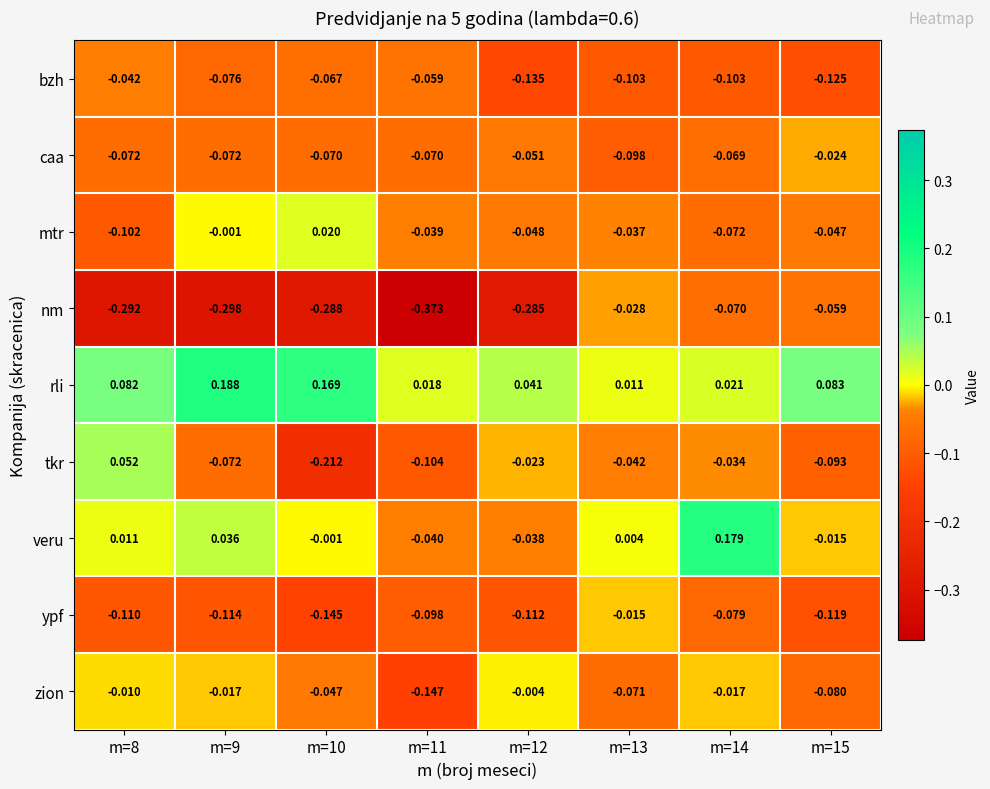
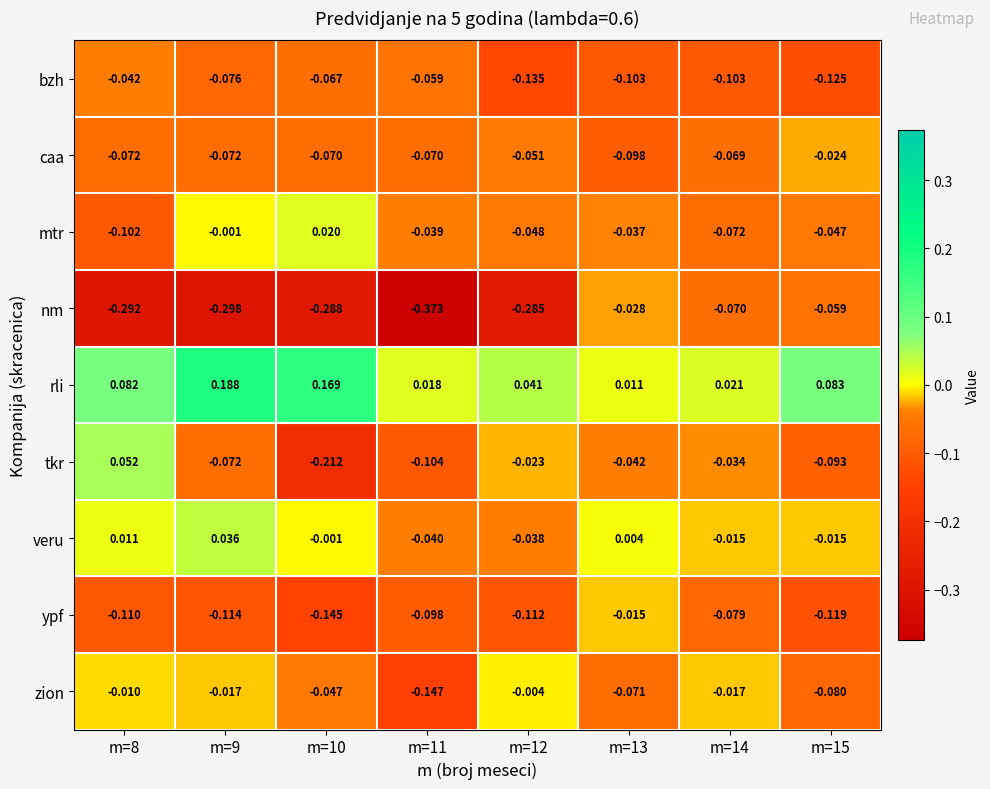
veru, m=14: 0.179 -> -0.015
